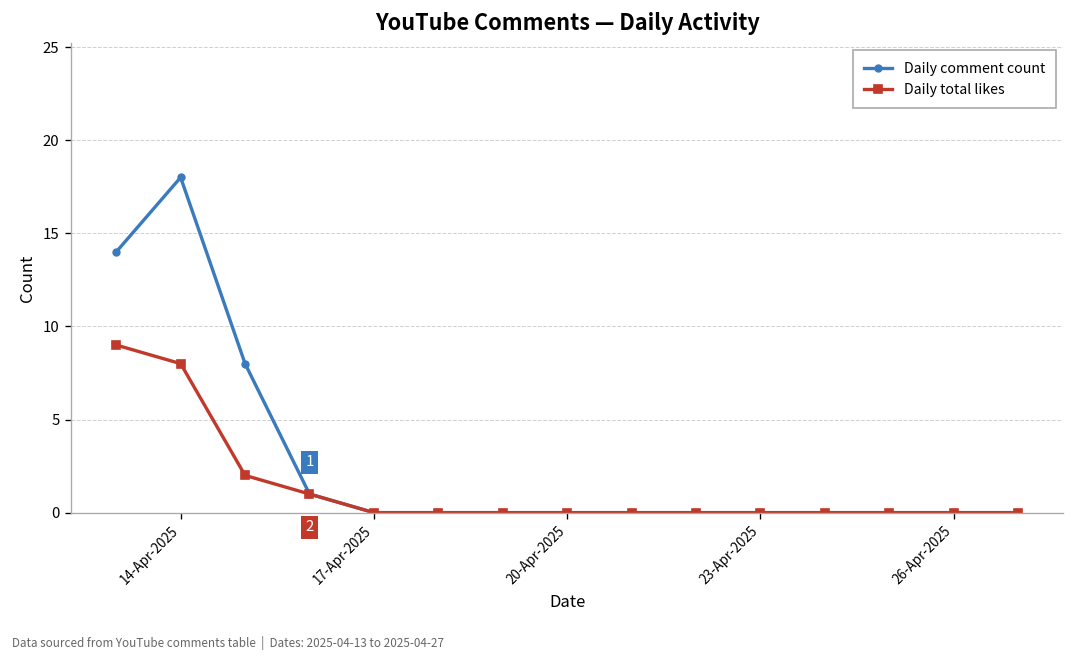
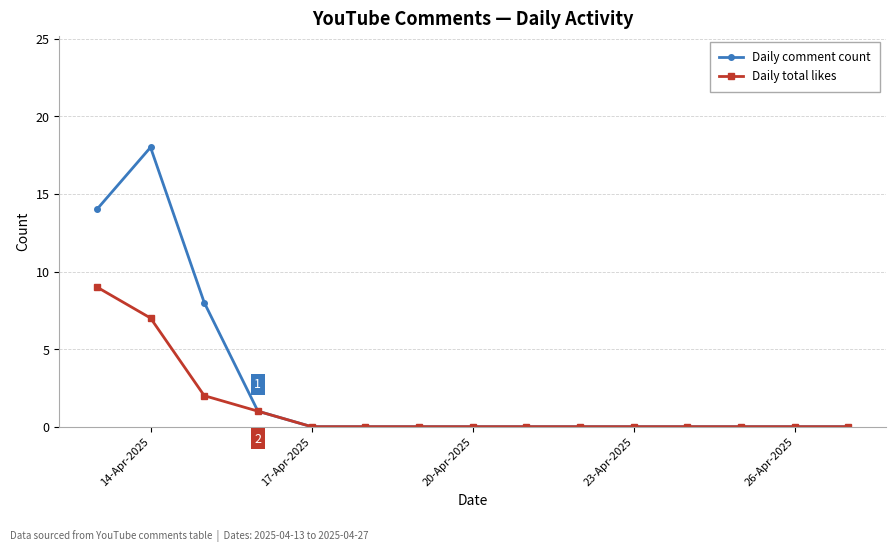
Daily total likes, 14-Apr-2025: 8 -> 7
